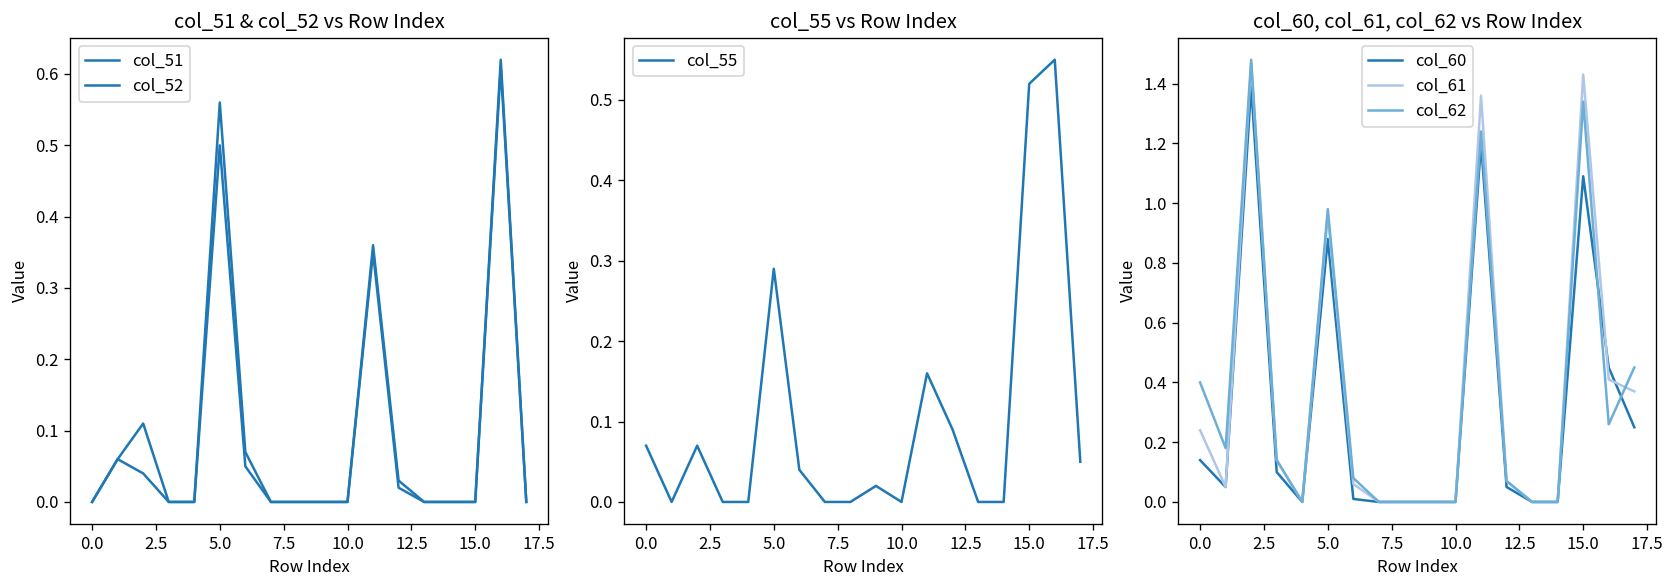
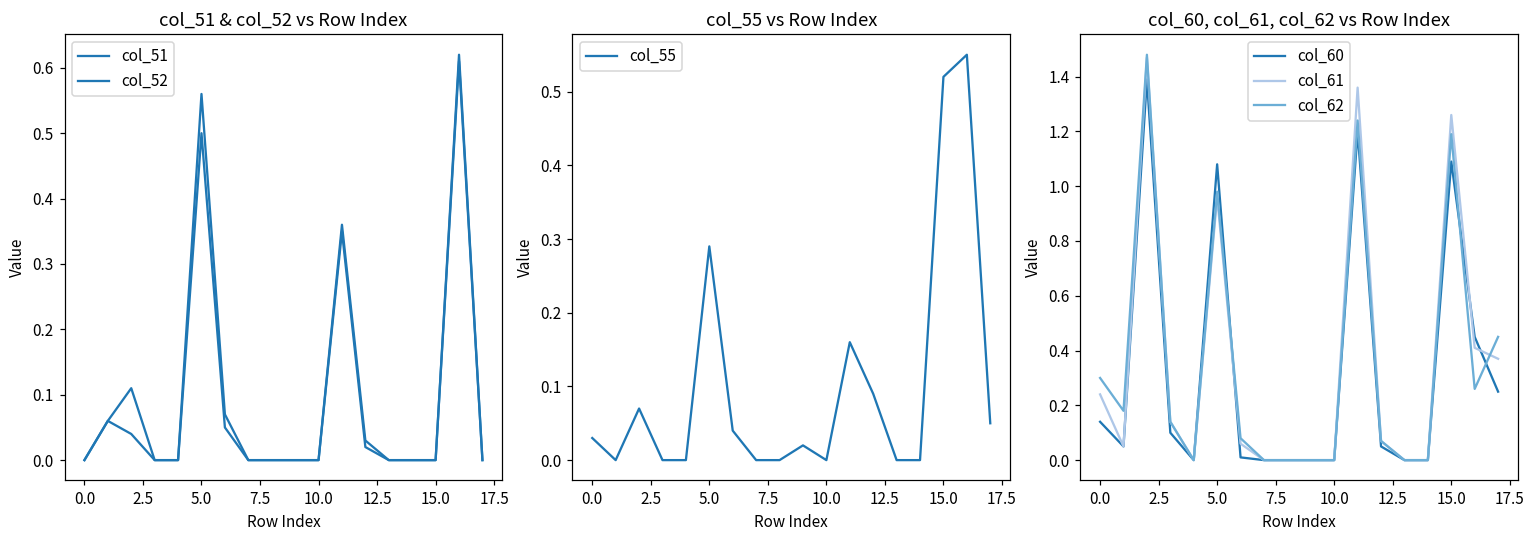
col_55 vs Row Index, 0.0: 0.07 -> 0.03
col_60, col_61, col_62 vs Row Index, col_62, 0.0: 0.4 -> 0.3
col_60, col_61, col_62 vs Row Index, col_60, 5.0: 0.88 -> 1.08
col_60, col_61, col_62 vs Row Index, col_61, 15.0: 1.43 -> 1.26
col_60, col_61, col_62 vs Row Index, col_62, 15.0: 1.34 -> 1.19
